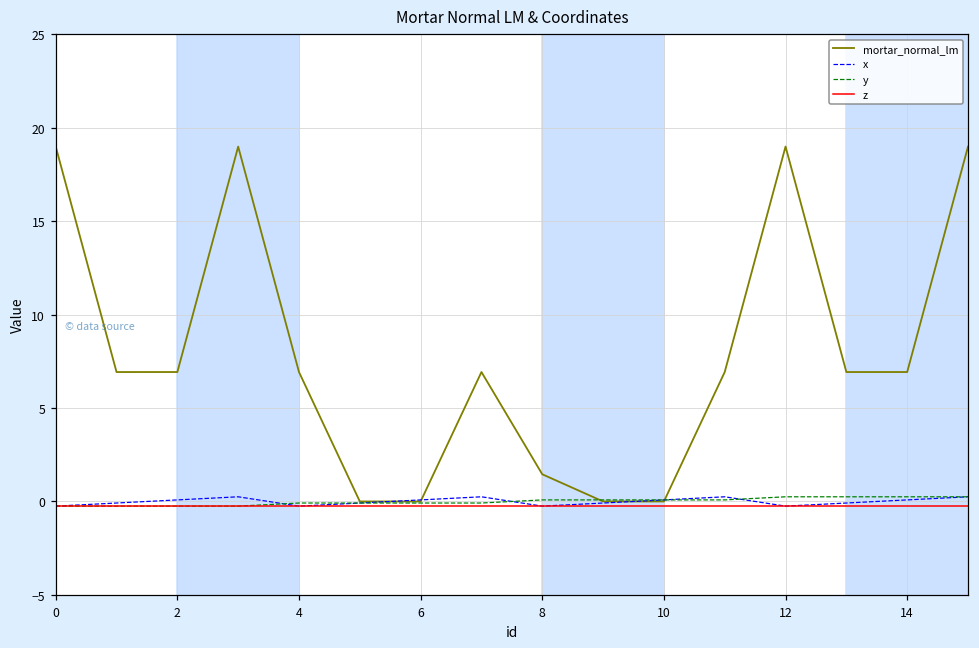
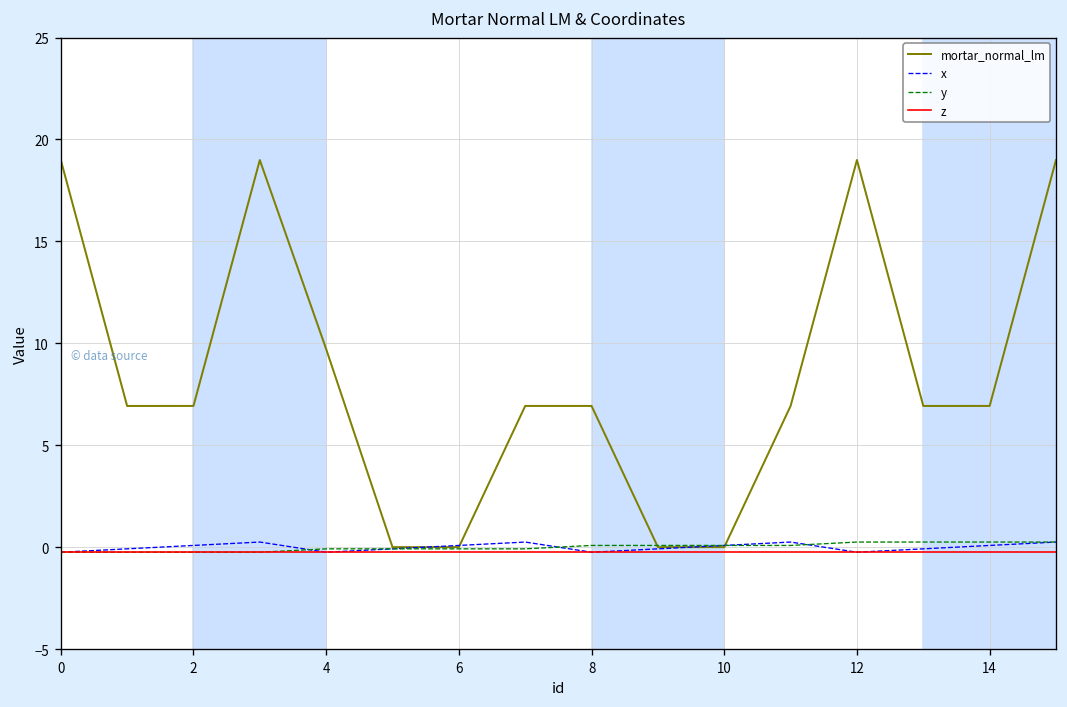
mortar_normal_lm, 4: 6.9 -> 9.7
mortar_normal_lm, 8: 1.5 -> 6.9
